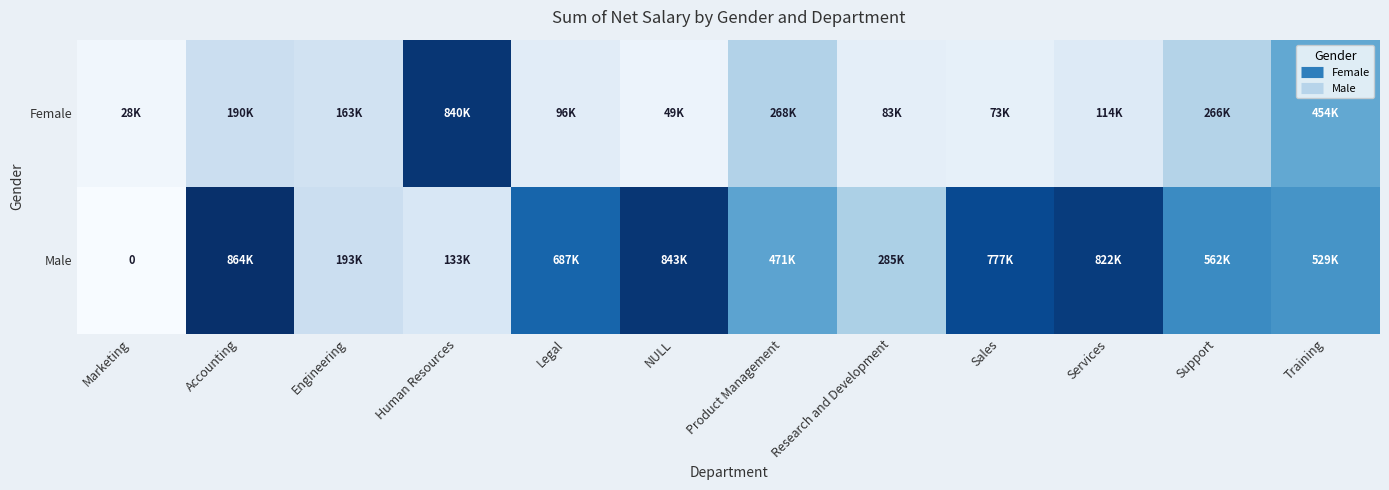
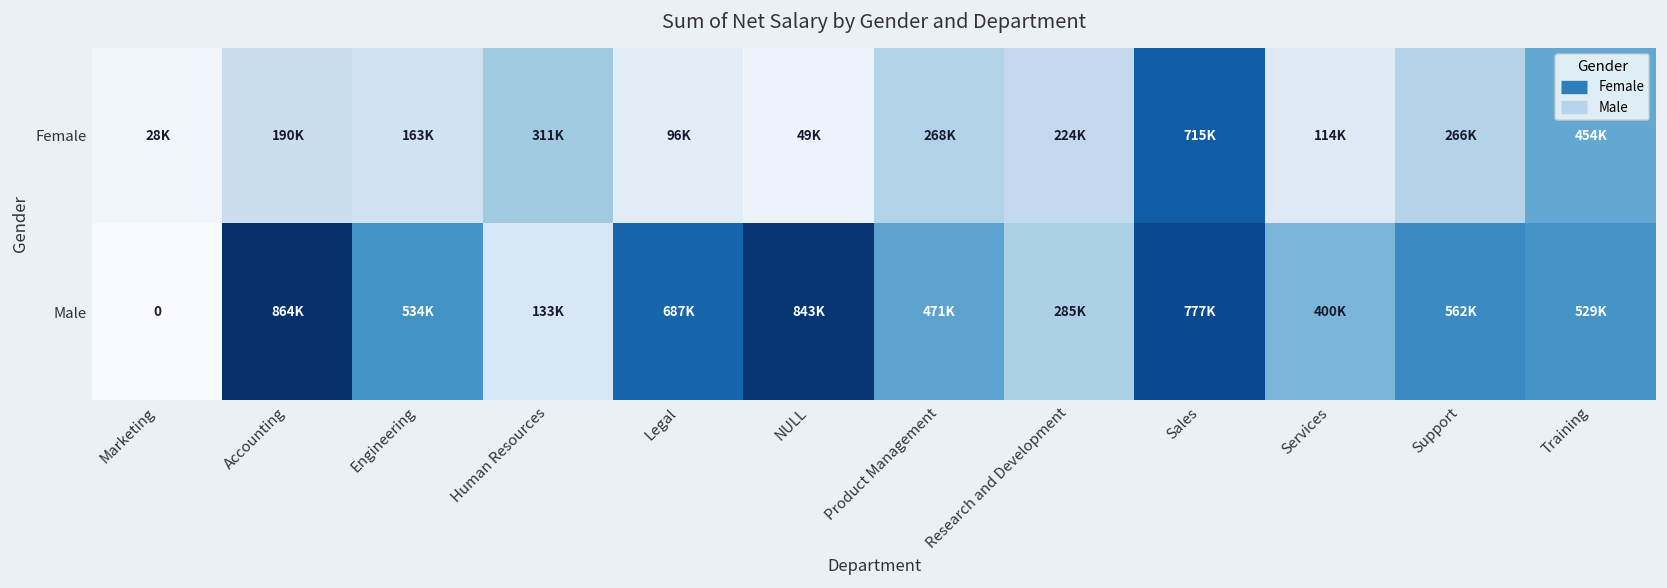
Female, Human Resources: 840K -> 311K
Female, Research and Development: 83K -> 224K
Female, Sales: 73K -> 715K
Male, Engineering: 193K -> 534K
Male, Services: 822K -> 400K
